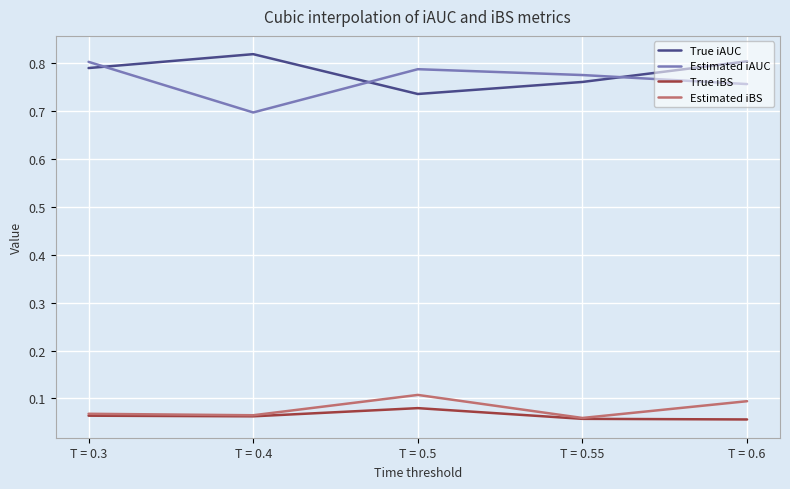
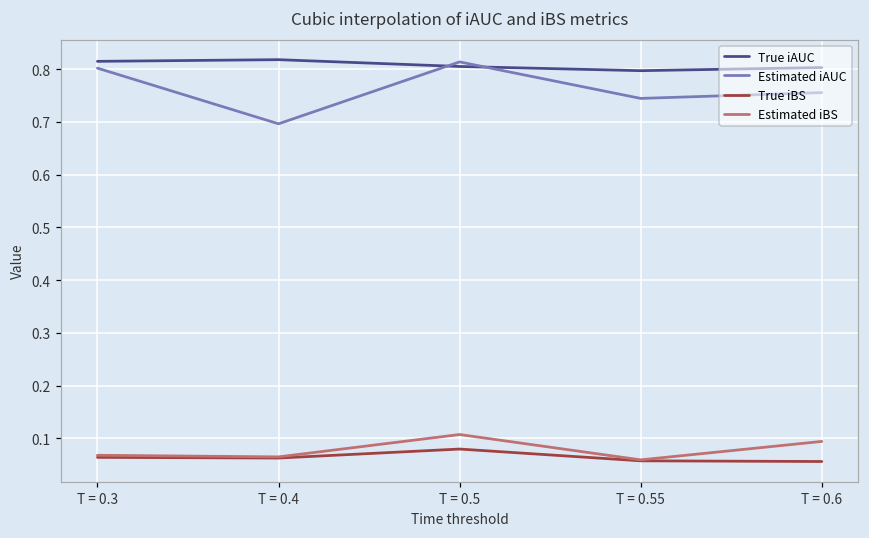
True iAUC, T = 0.3: 0.79 -> 0.81
True iAUC, T = 0.5: 0.73 -> 0.80
Estimated iAUC, T = 0.5: 0.79 -> 0.81
True iAUC, T = 0.55: 0.76 -> 0.80
Estimated iAUC, T = 0.55: 0.77 -> 0.74
